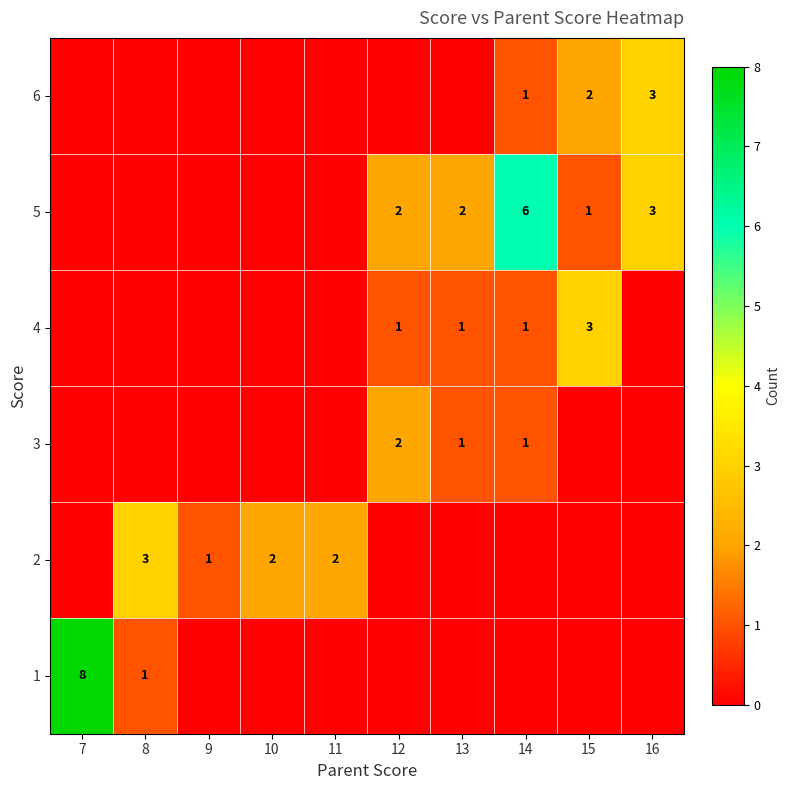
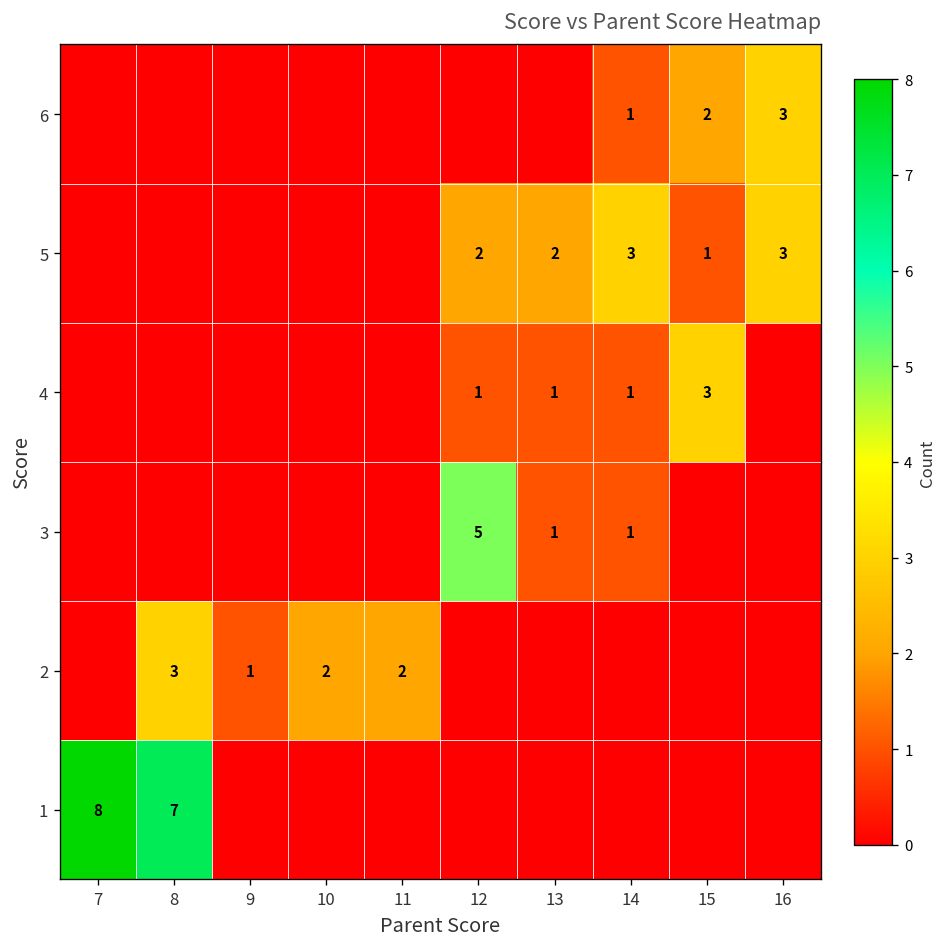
5, 14: 6 -> 3
3, 12: 2 -> 5
1, 8: 1 -> 7
